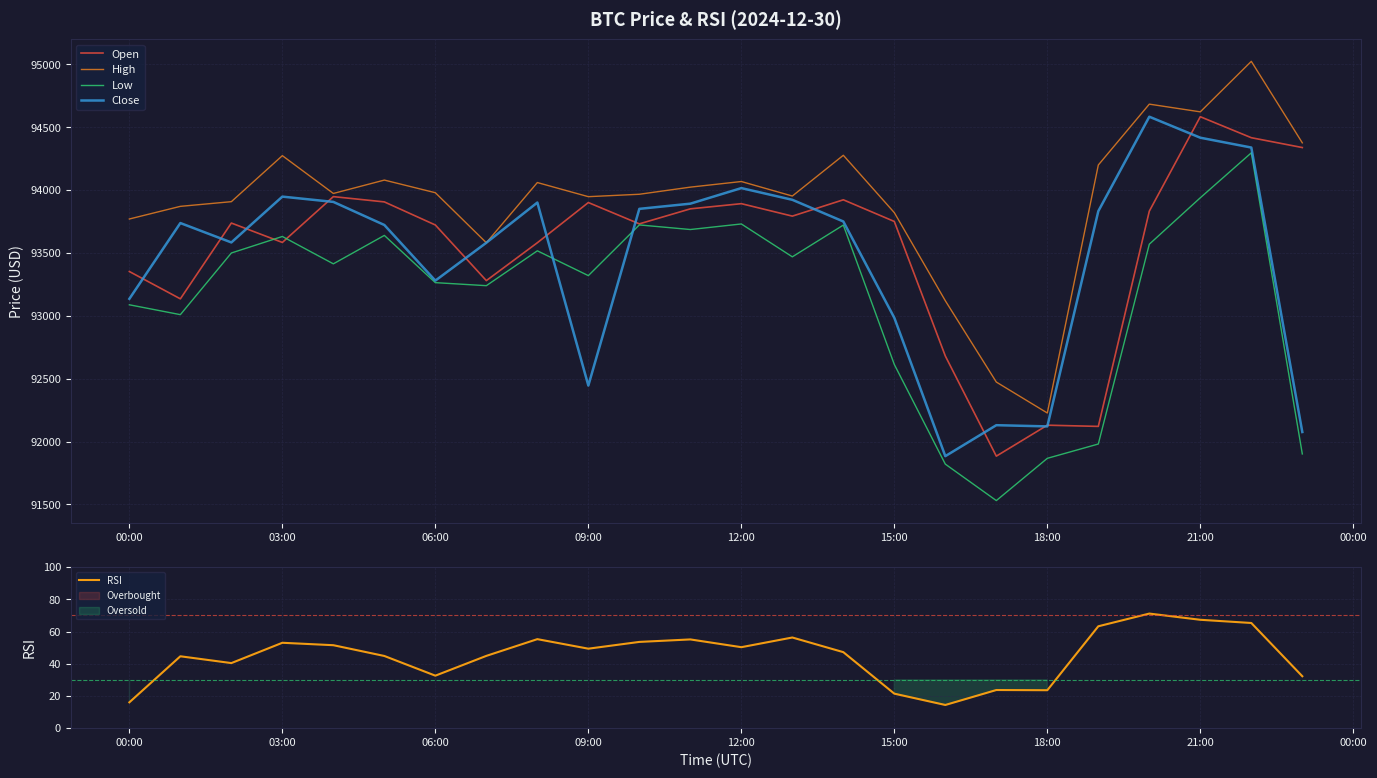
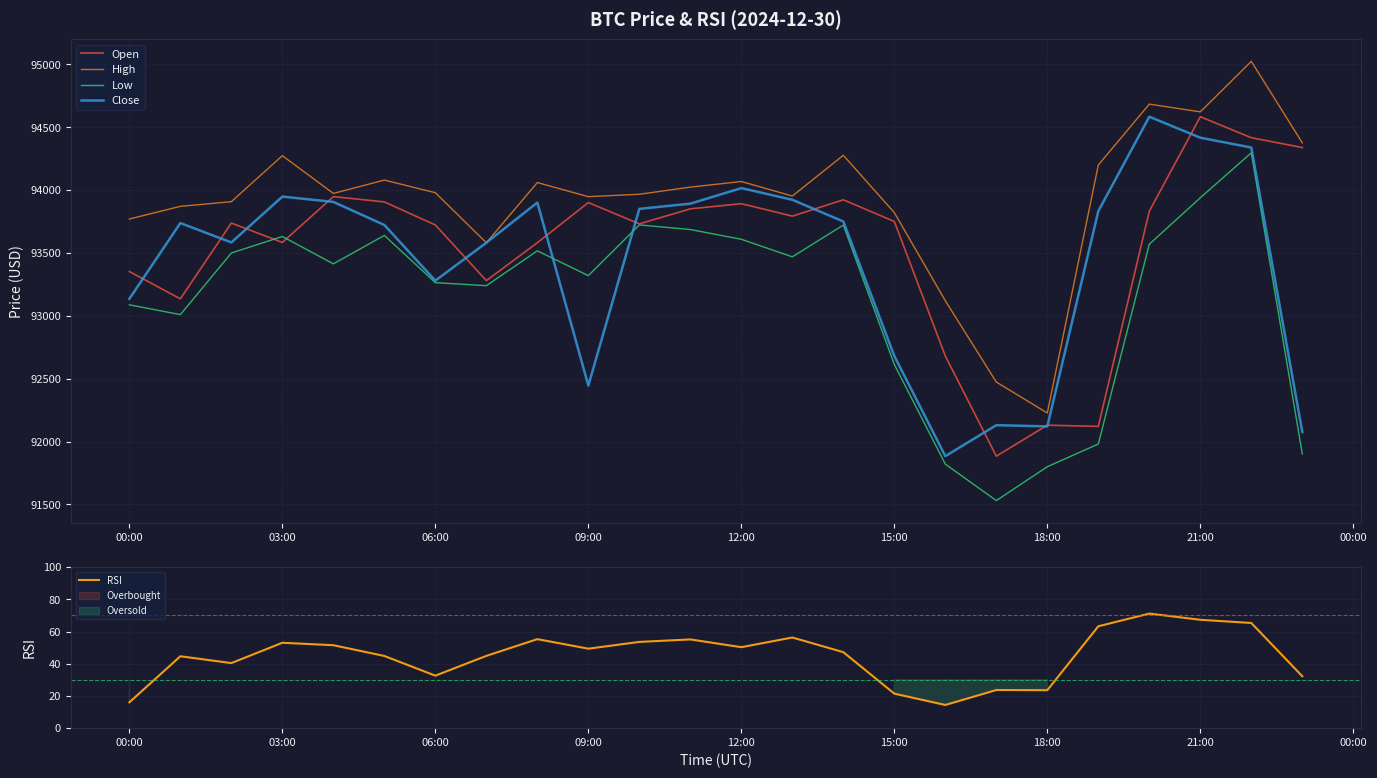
BTC Price & RSI (2024-12-30), Low, 12:00: 93730 -> 93610
BTC Price & RSI (2024-12-30), Close, 15:00: 92980 -> 92680
BTC Price & RSI (2024-12-30), Low, 18:00: 91870 -> 91800
